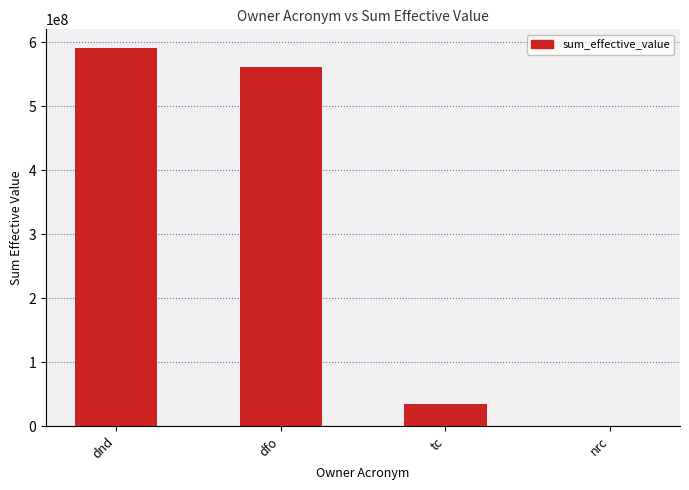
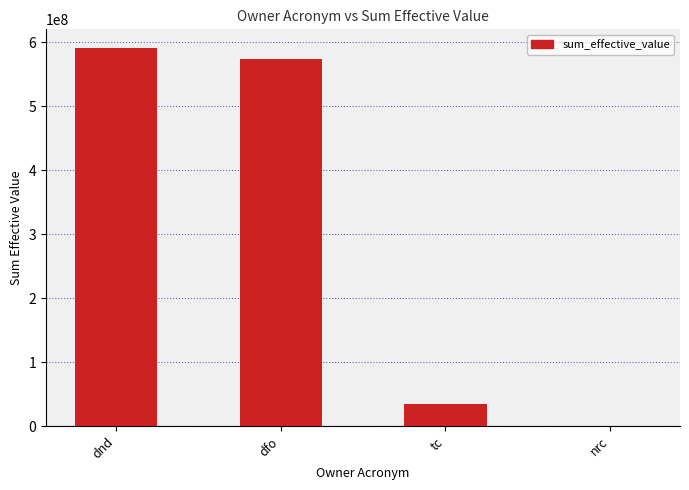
dfo: 560000000 -> 570000000
